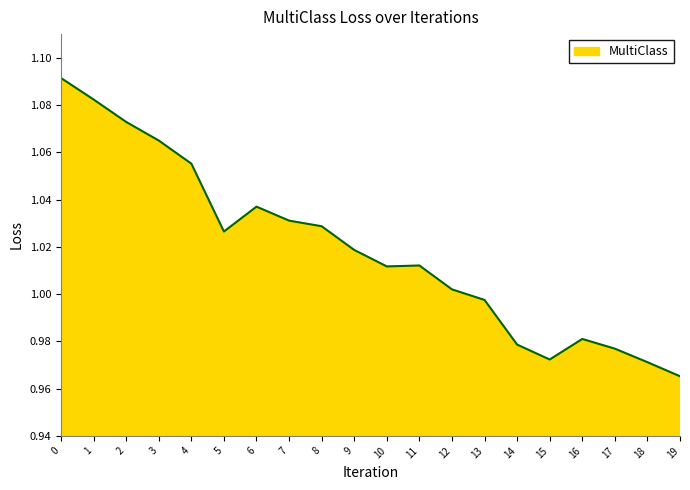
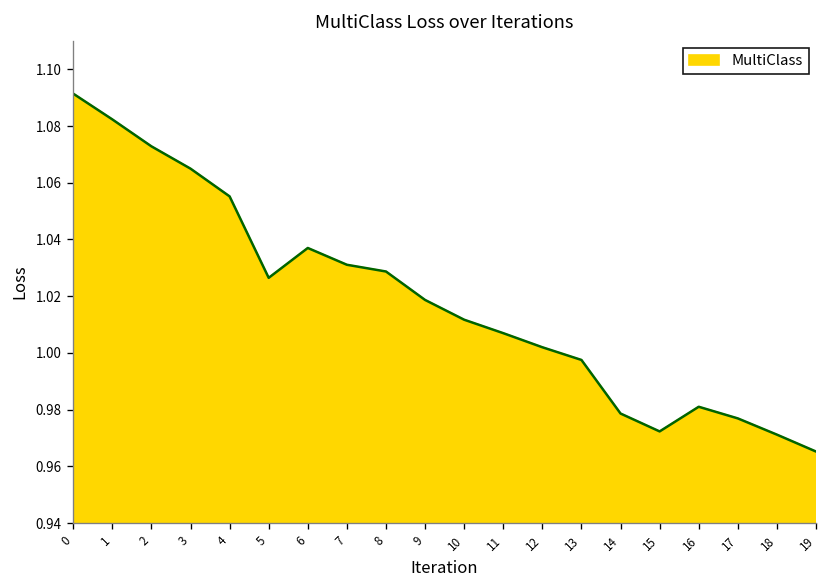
11: 1.012 -> 1.007
